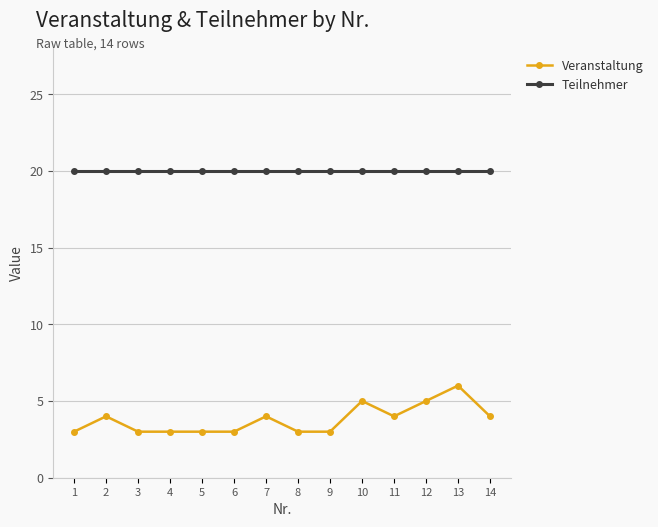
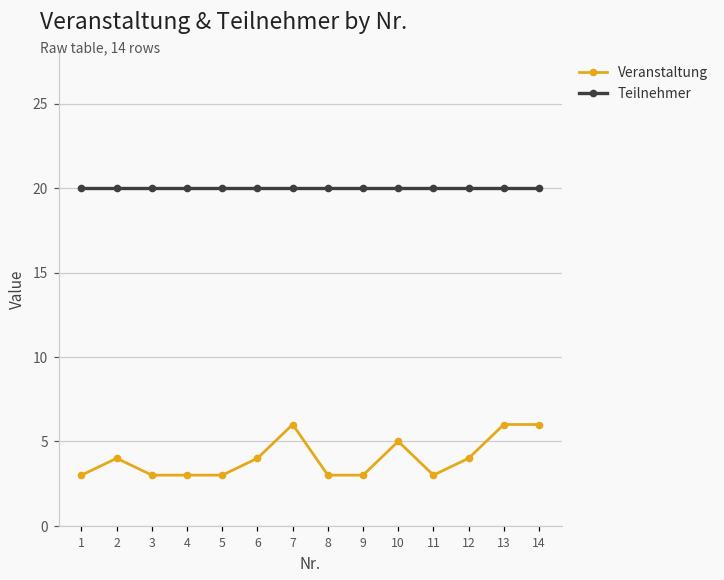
Veranstaltung, 6: 3 -> 4
Veranstaltung, 7: 4 -> 6
Veranstaltung, 11: 4 -> 3
Veranstaltung, 12: 5 -> 4
Veranstaltung, 14: 4 -> 6
